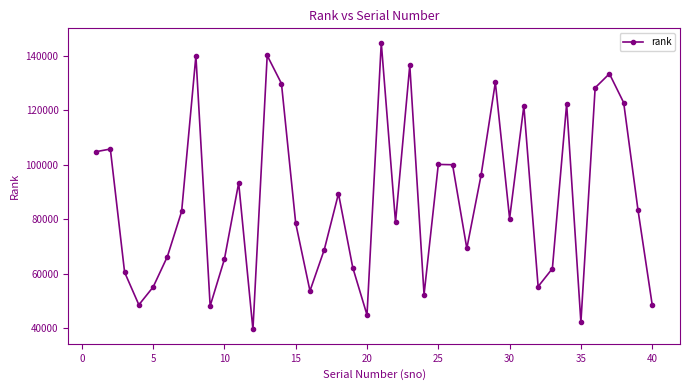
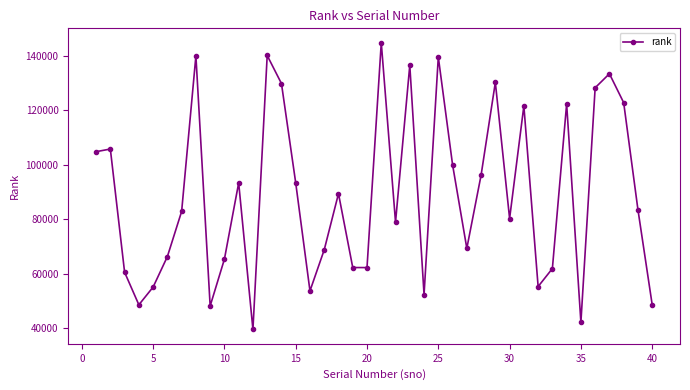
15: 79000 -> 93000
20: 45000 -> 62000
25: 100000 -> 140000
